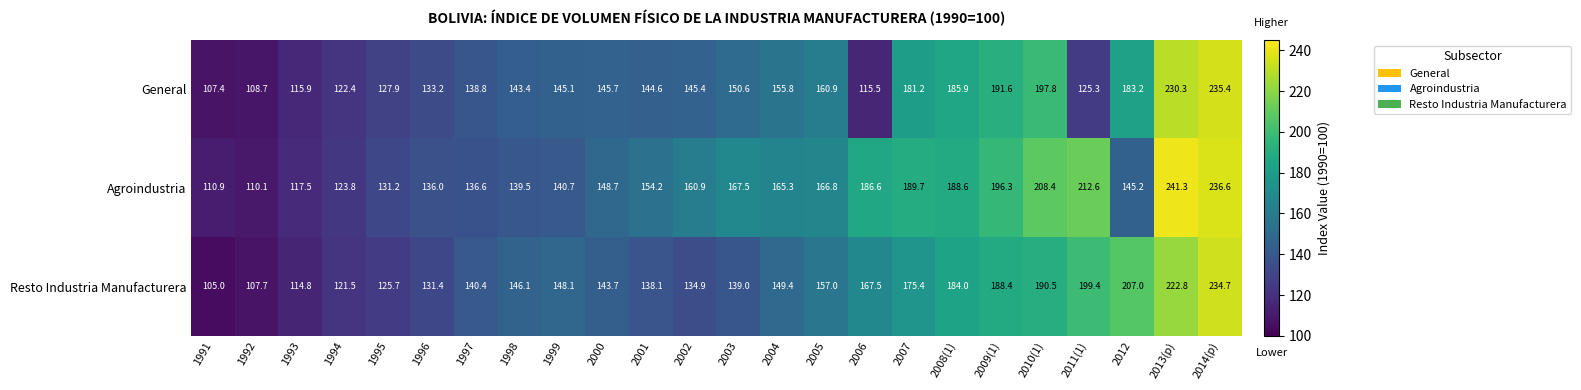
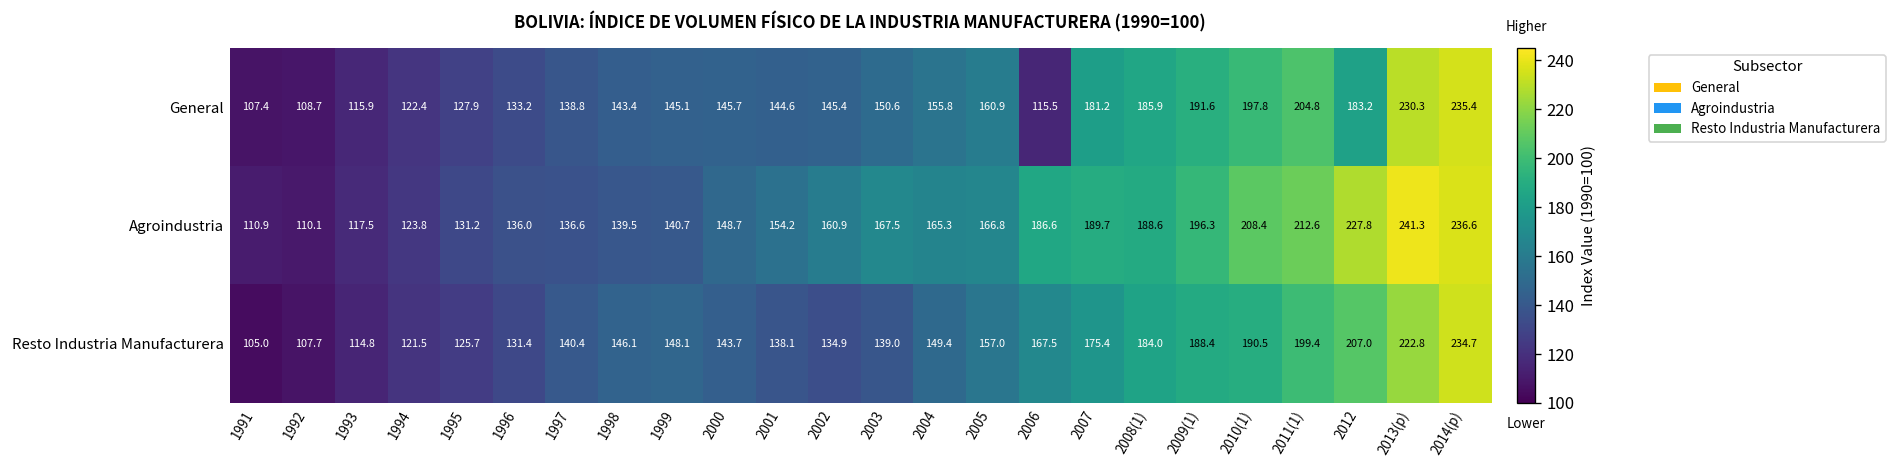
General, 2011(1): 125.3 -> 204.8
Agroindustria, 2012: 145.2 -> 227.8
